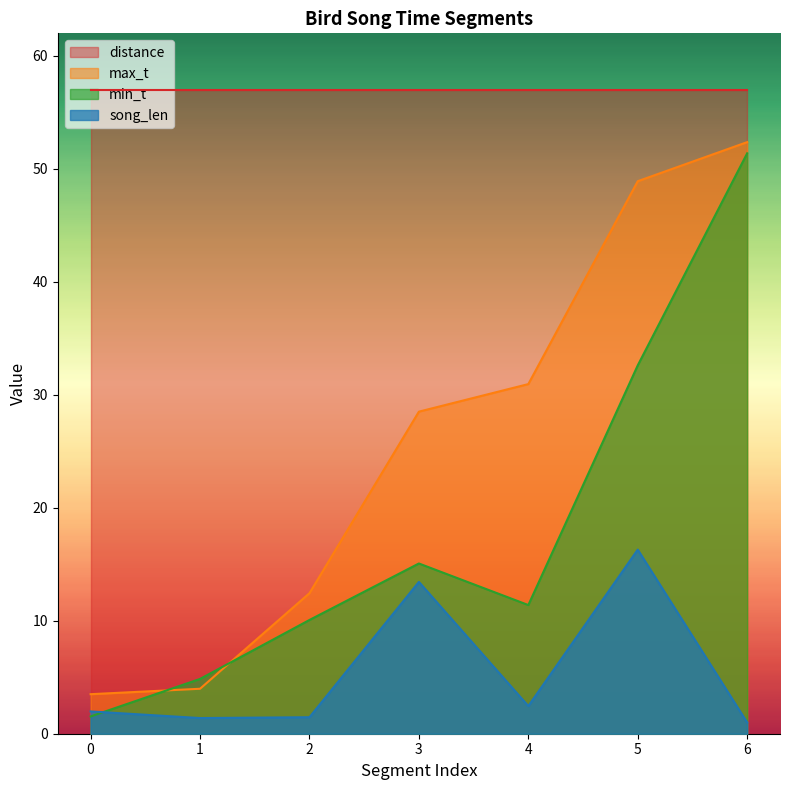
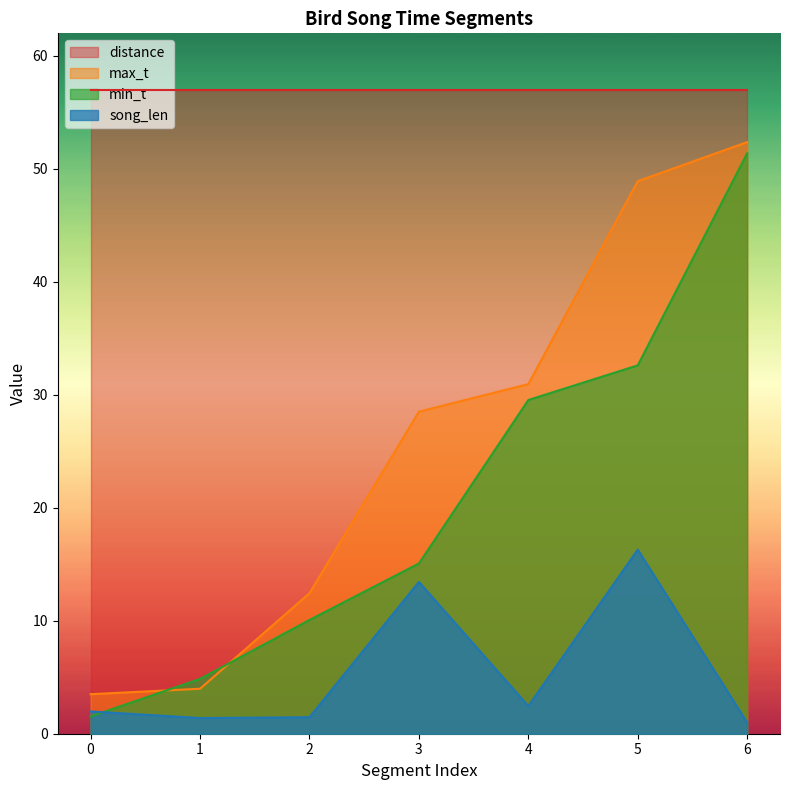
min_t, 4: 11.4 -> 29.5
